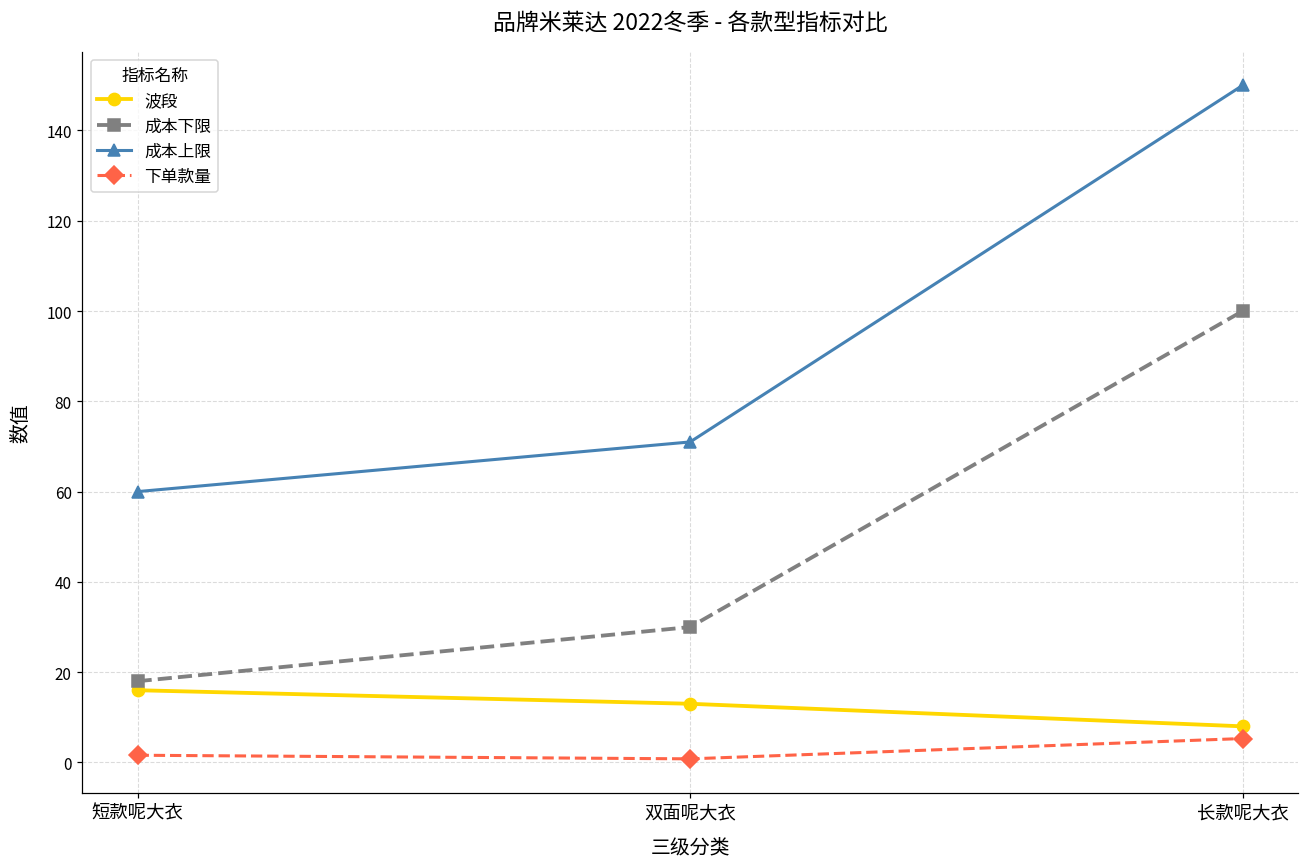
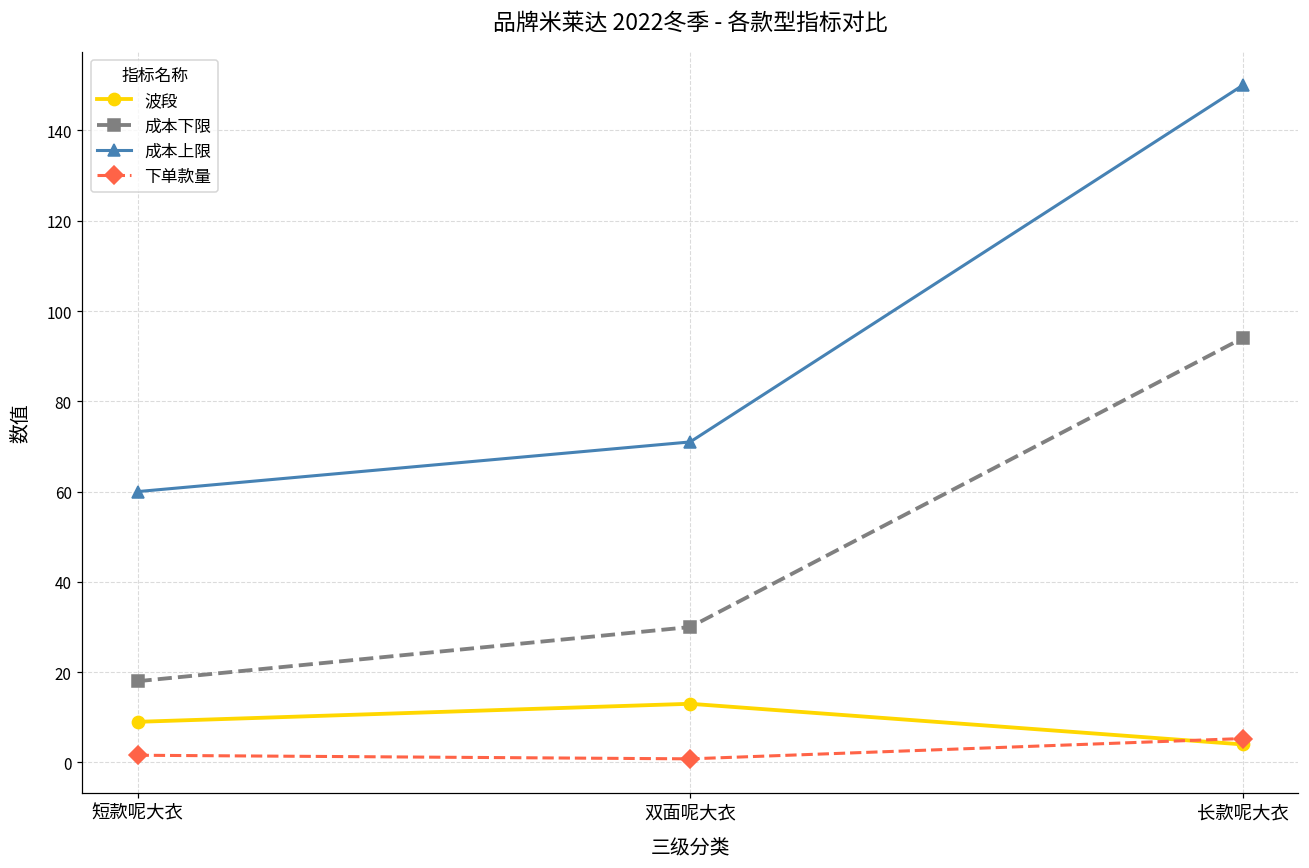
波段, 短款呢大衣: 16 -> 9
波段, 长款呢大衣: 8 -> 4
成本下限, 长款呢大衣: 100 -> 94
